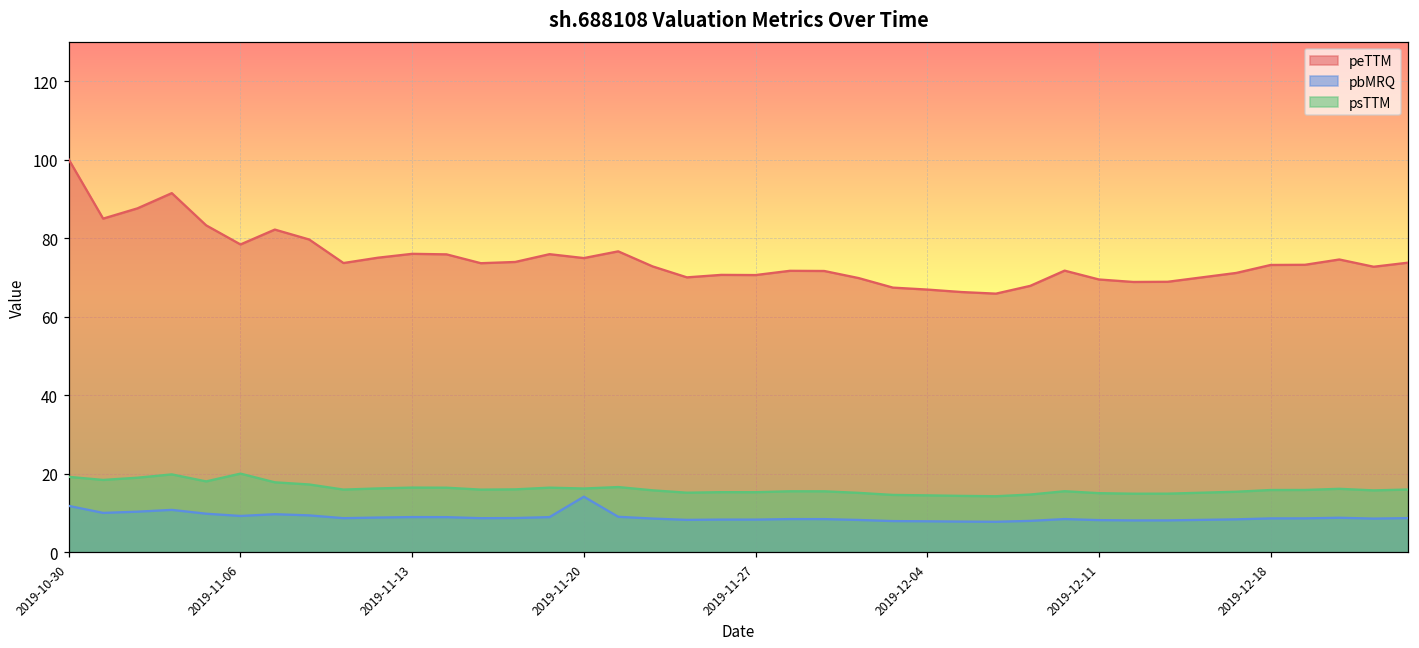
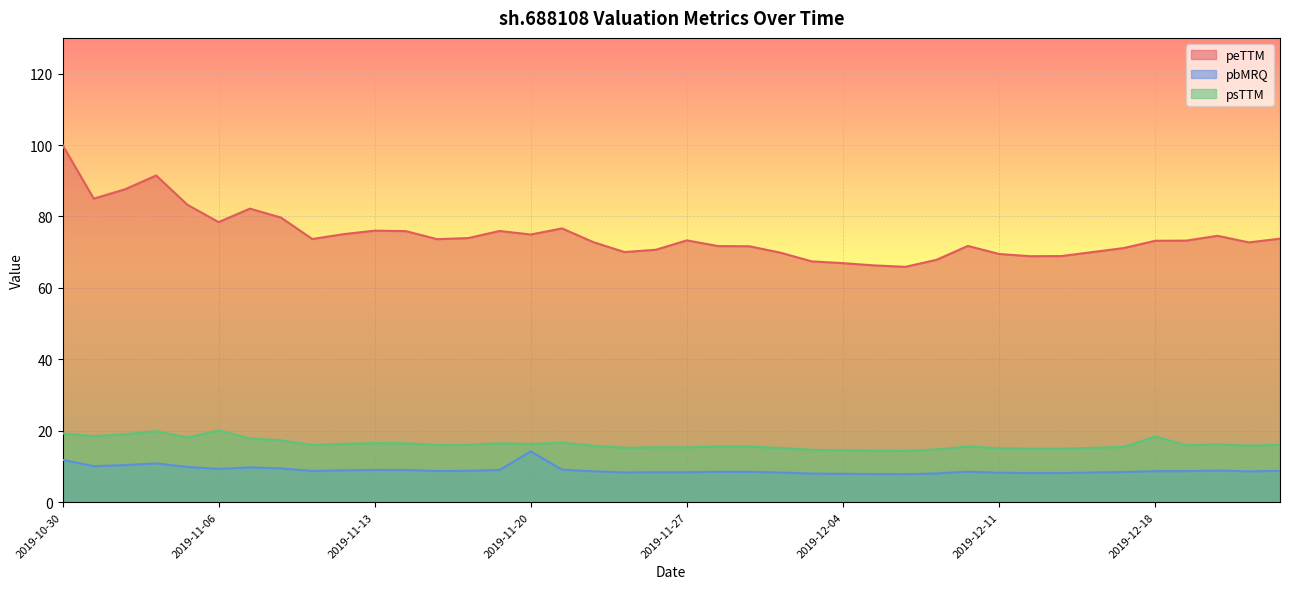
peTTM, 2019-11-27: 71 -> 73
psTTM, 2019-12-18: 16 -> 18
